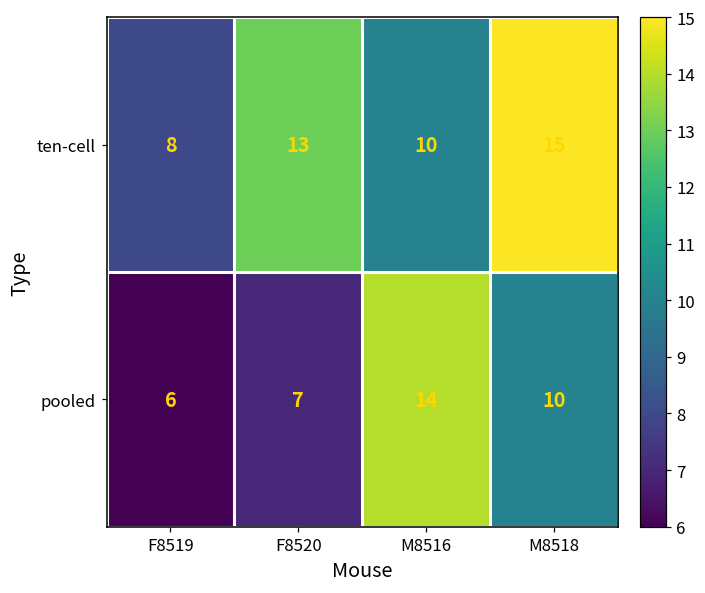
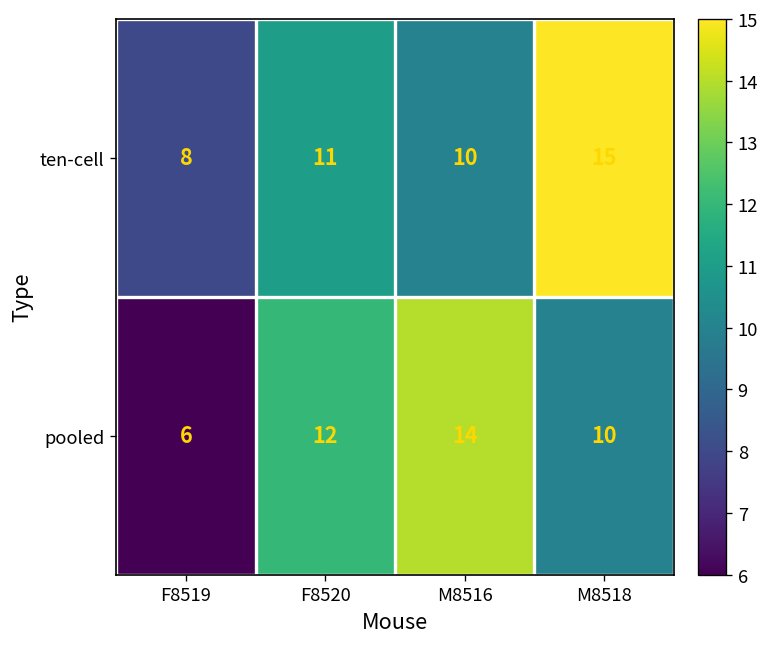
ten-cell, F8520: 13 -> 11
pooled, F8520: 7 -> 12
